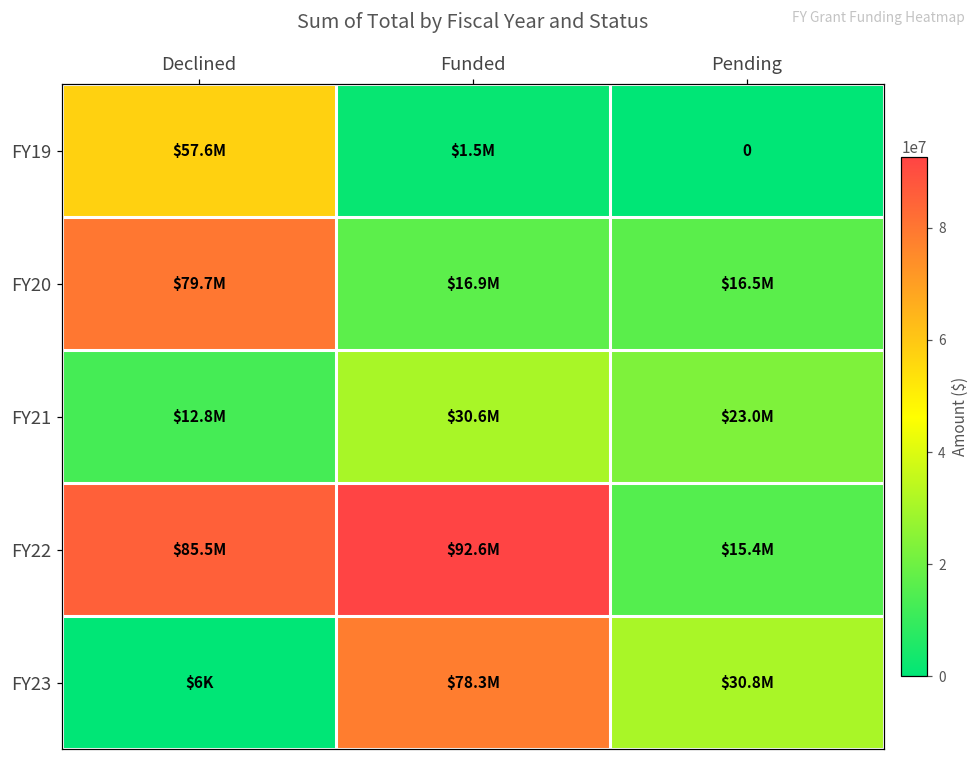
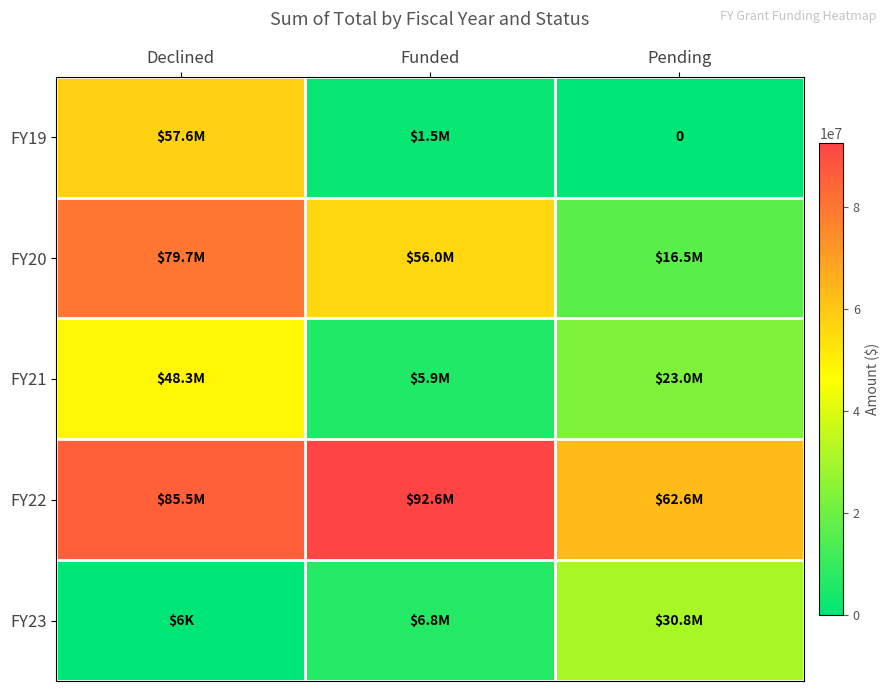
FY20, Funded: $16.9M -> $56.0M
FY21, Declined: $12.8M -> $48.3M
FY21, Funded: $30.6M -> $5.9M
FY22, Pending: $15.4M -> $62.6M
FY23, Funded: $78.3M -> $6.8M
